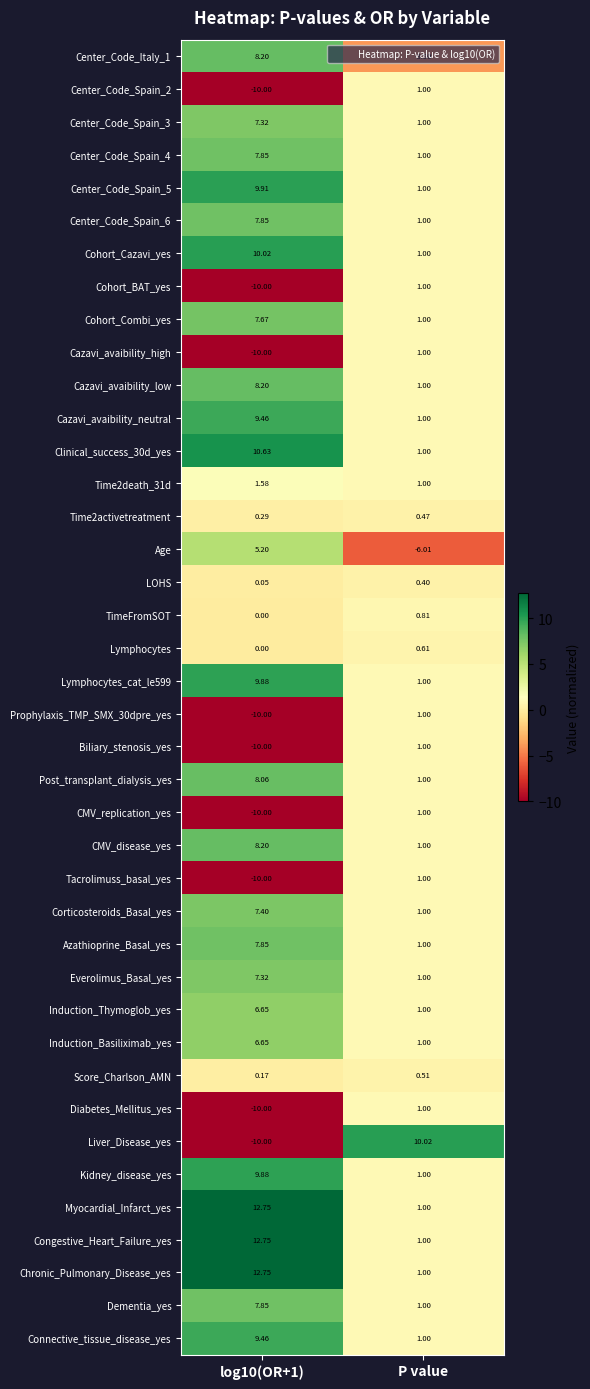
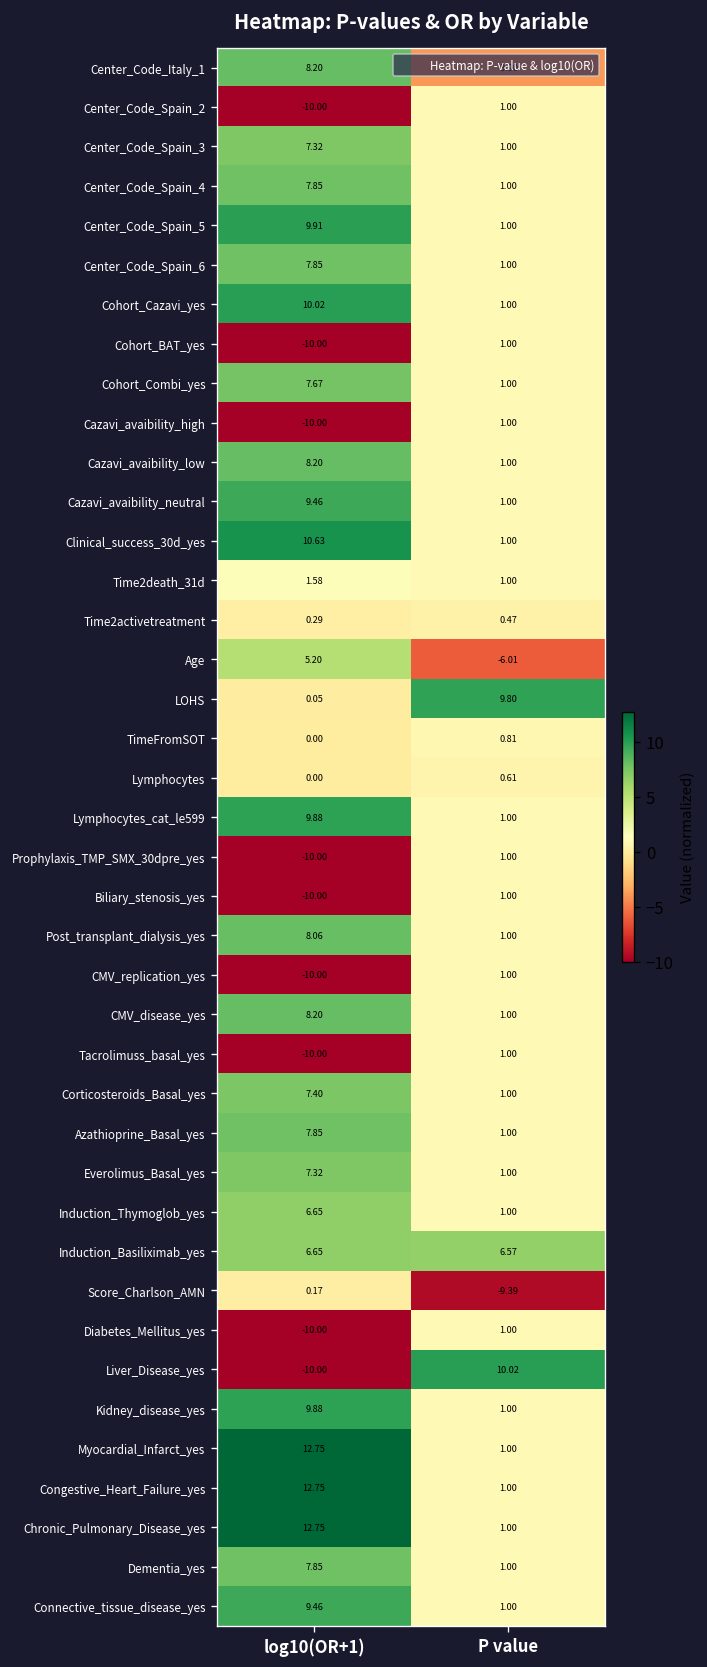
LOHS, P value: 0.40 -> 9.80
Induction_Basiliximab_yes, P value: 1.00 -> 6.57
Score_Charlson_AMN, P value: 0.51 -> -9.39
